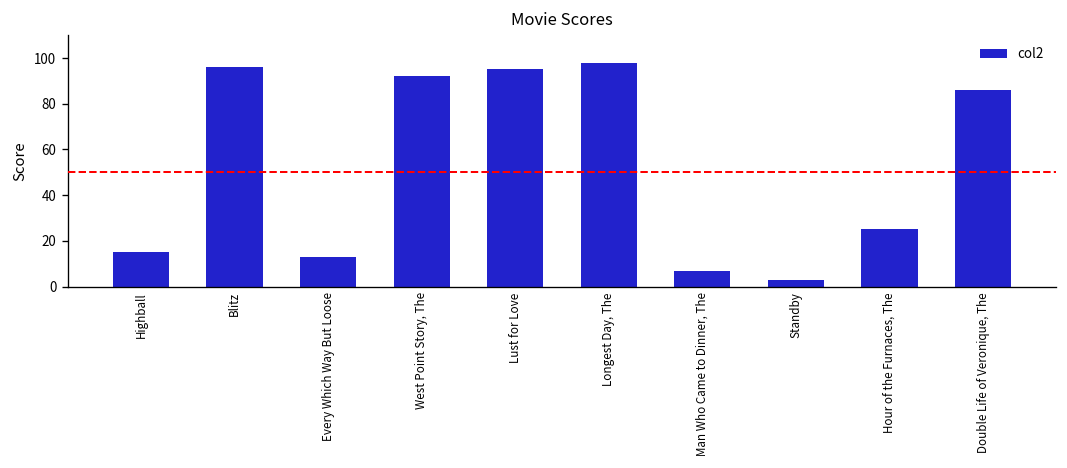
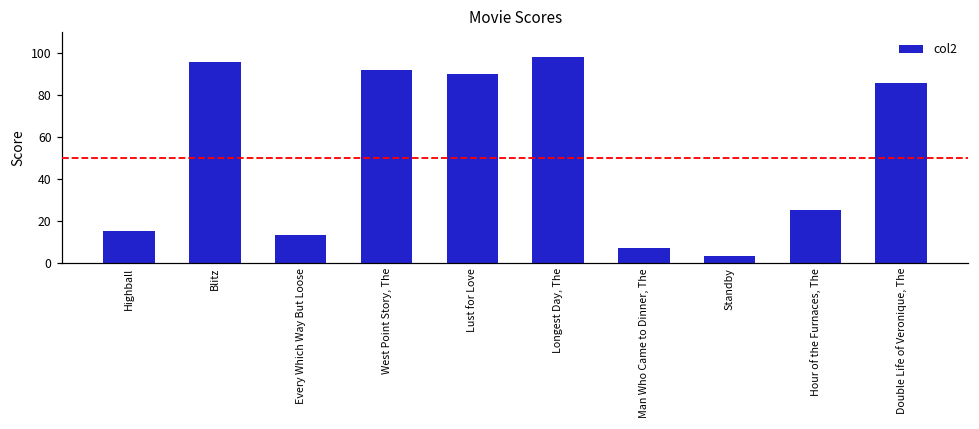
Lust for Love: 95 -> 90
